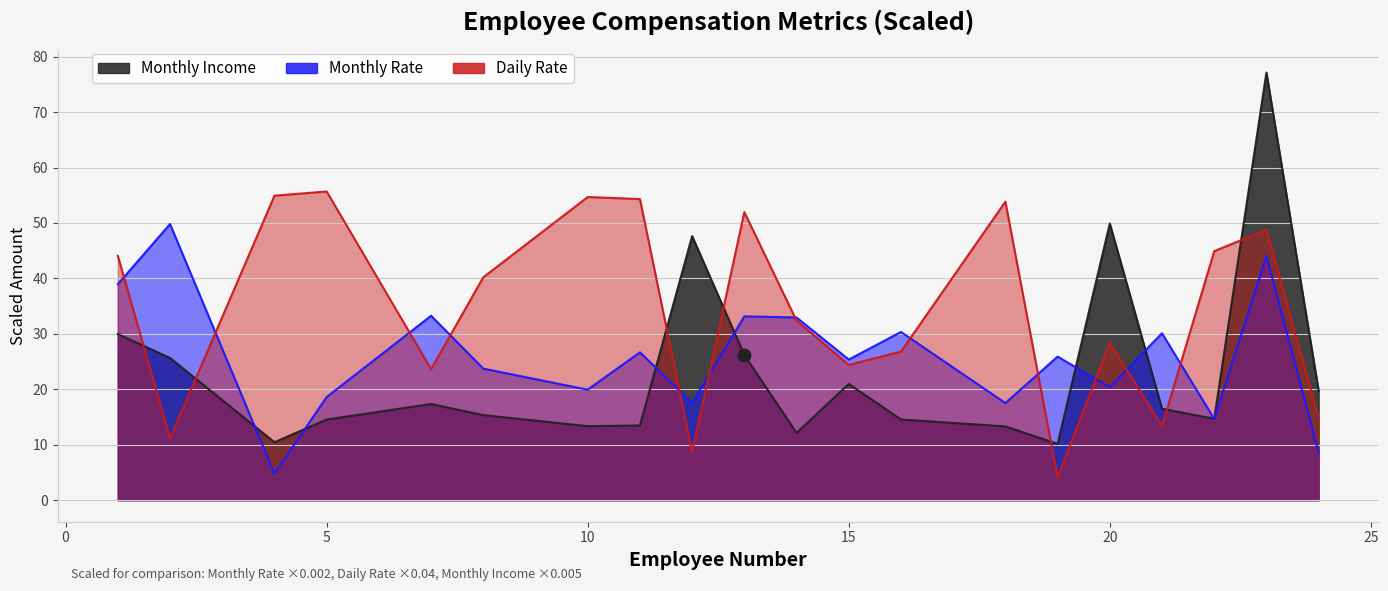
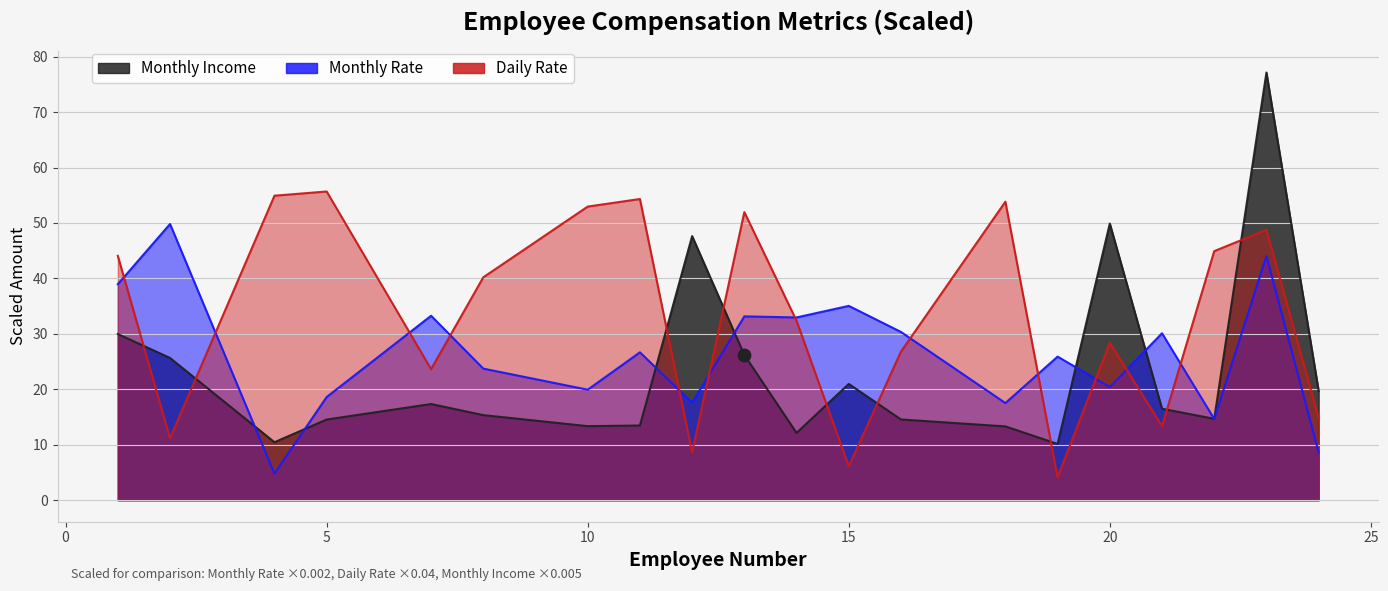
Daily Rate, 10: 55 -> 53
Monthly Rate, 15: 25 -> 35
Daily Rate, 15: 24 -> 6
